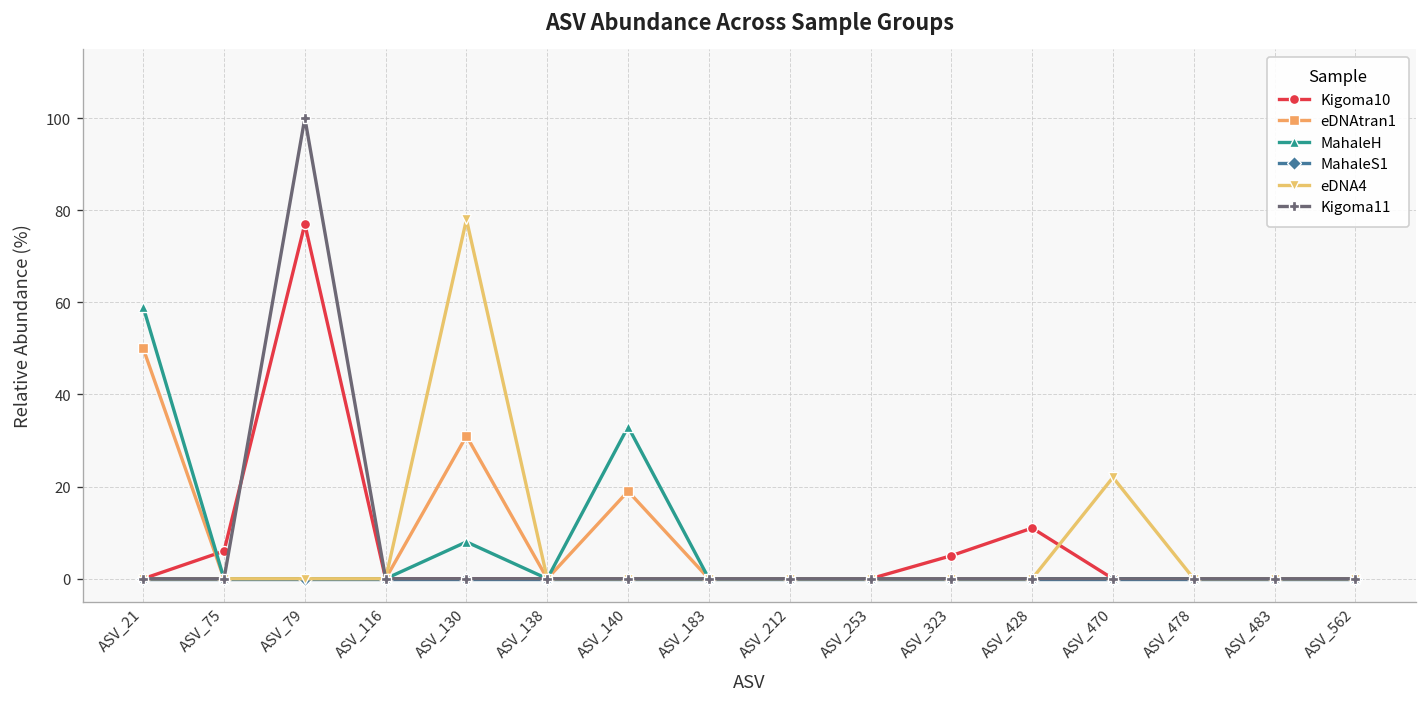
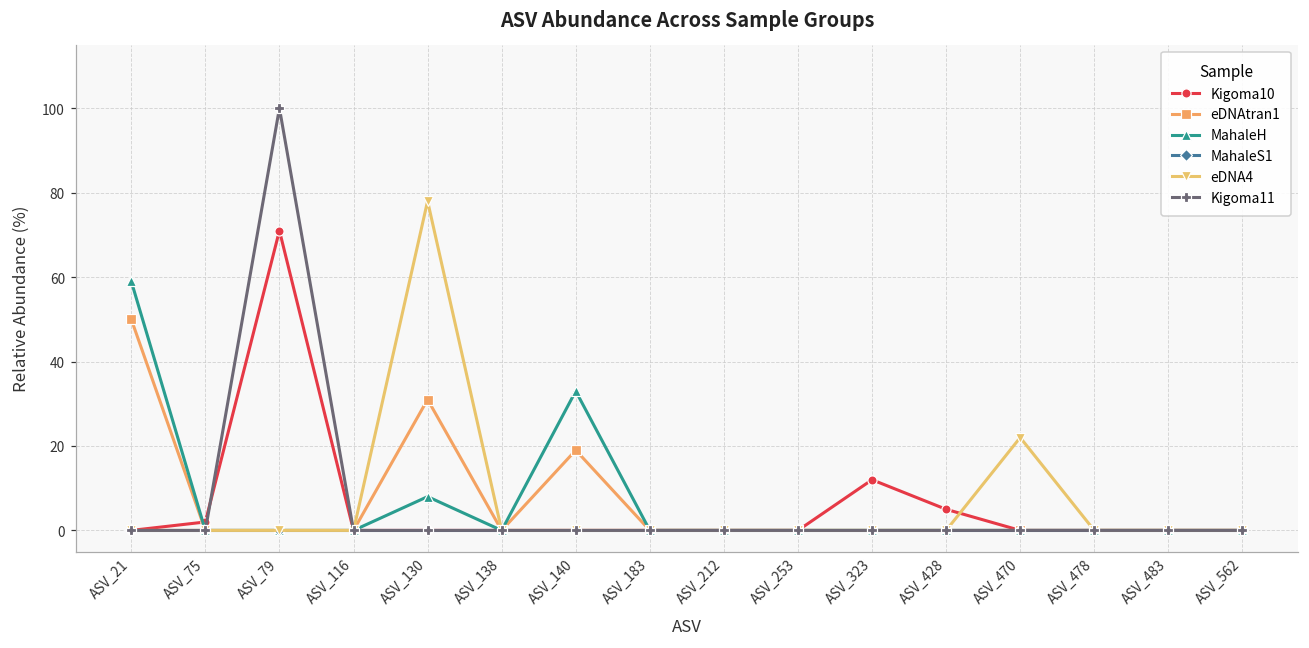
Kigoma10, ASV_75: 6 -> 2
Kigoma10, ASV_79: 77 -> 71
Kigoma10, ASV_323: 5 -> 12
Kigoma10, ASV_428: 11 -> 5
